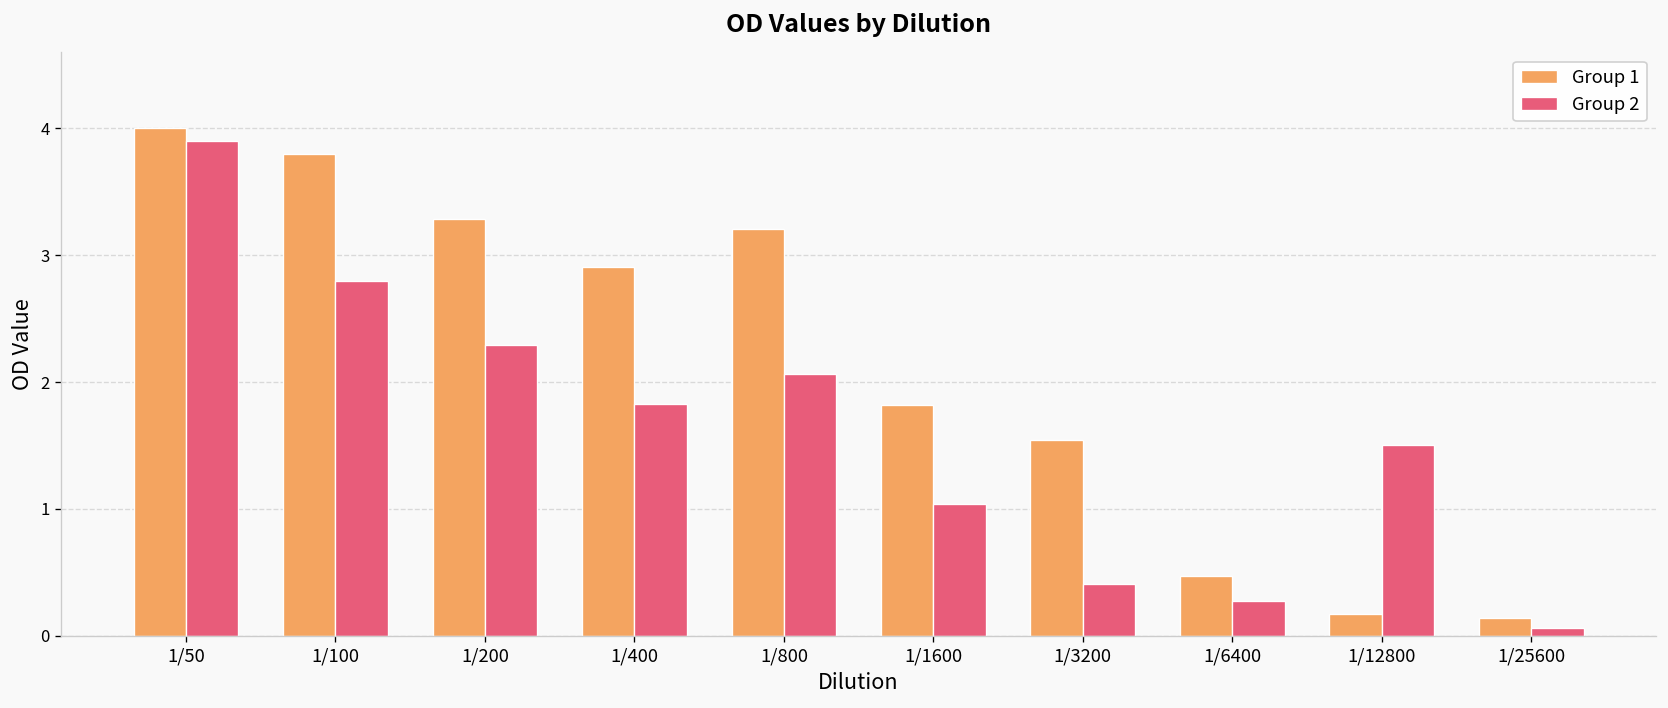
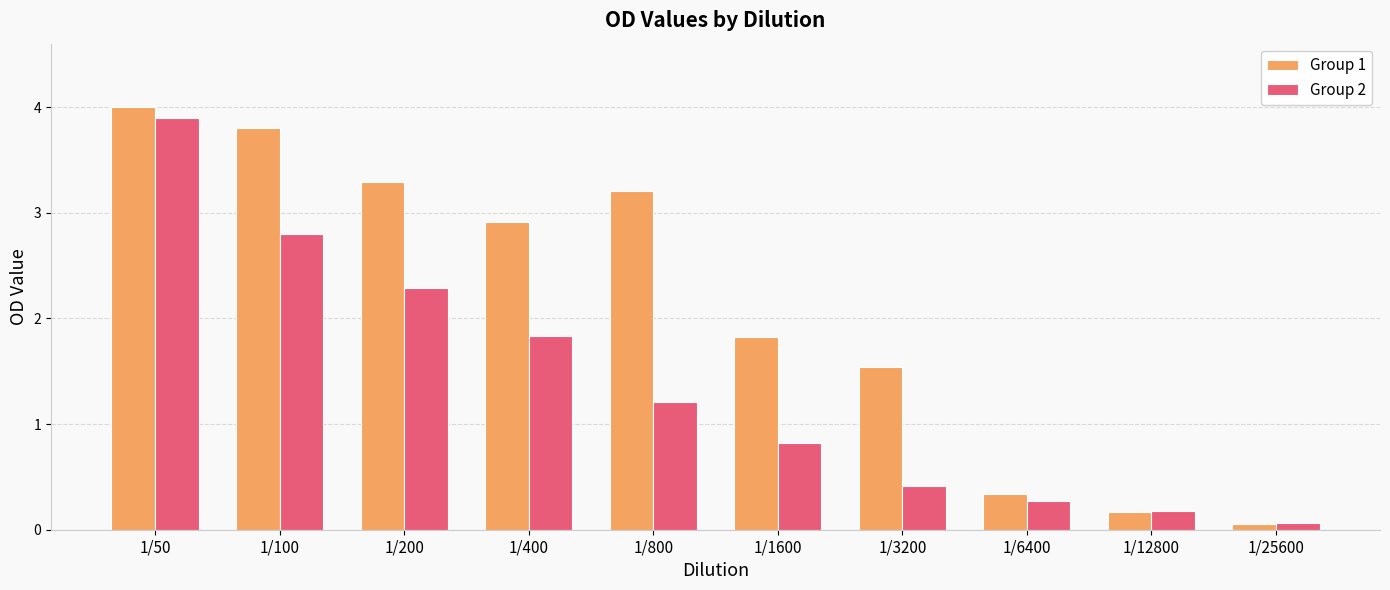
Group 2, 1/800: 2.06 -> 1.21
Group 2, 1/1600: 1.04 -> 0.82
Group 1, 1/6400: 0.47 -> 0.34
Group 2, 1/12800: 1.50 -> 0.18
Group 1, 1/25600: 0.14 -> 0.05
